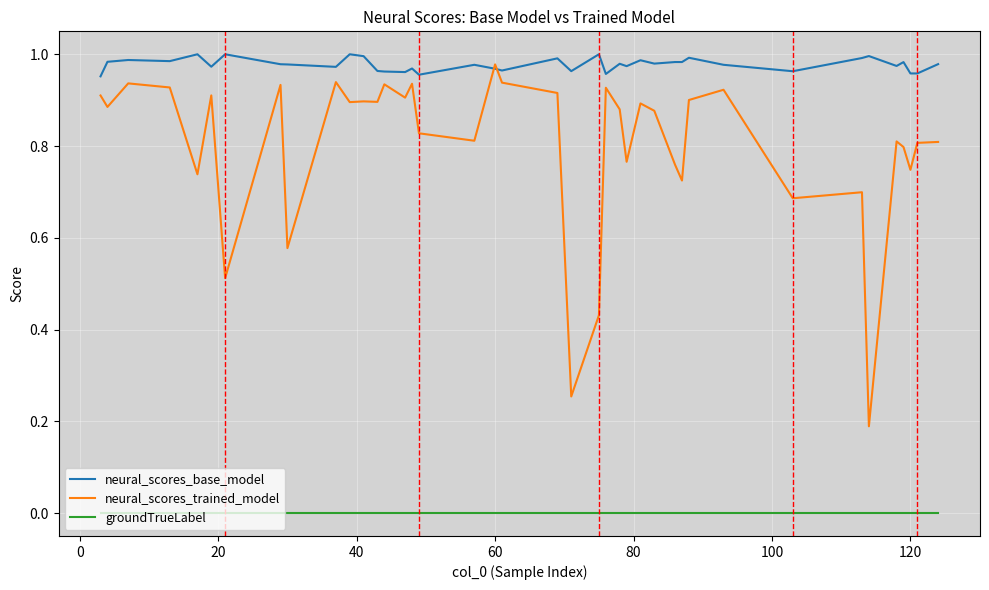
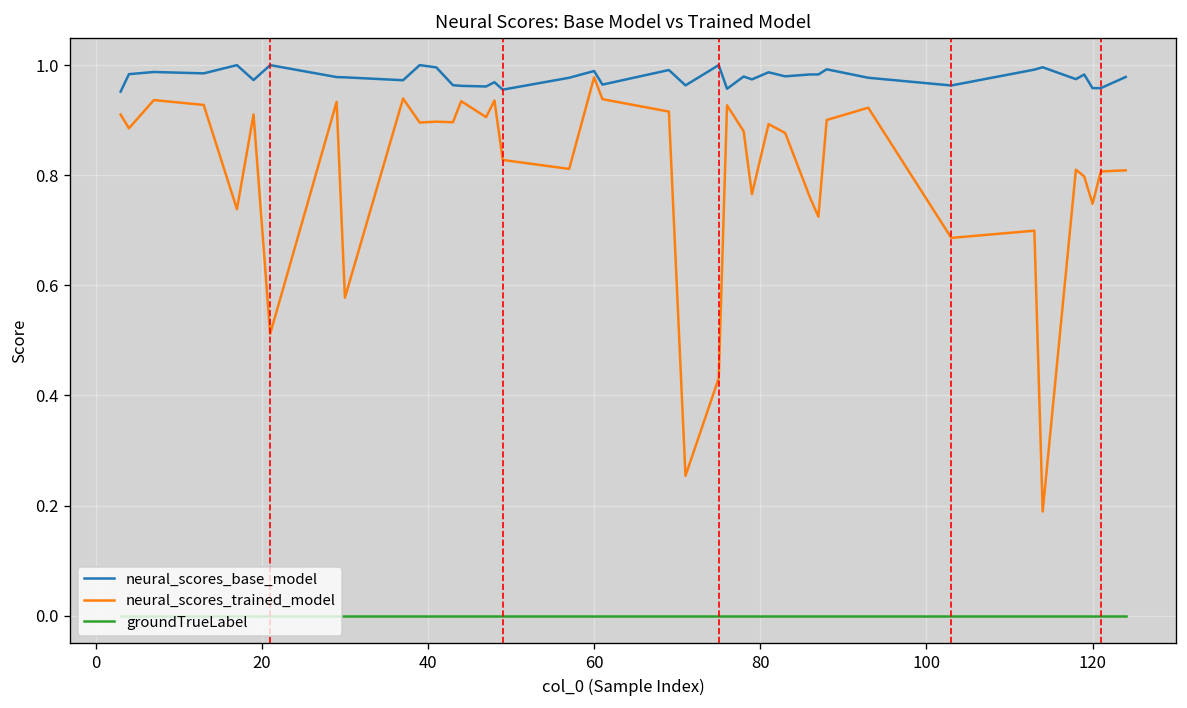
neural_scores_base_model, 60: 0.97 -> 0.99
